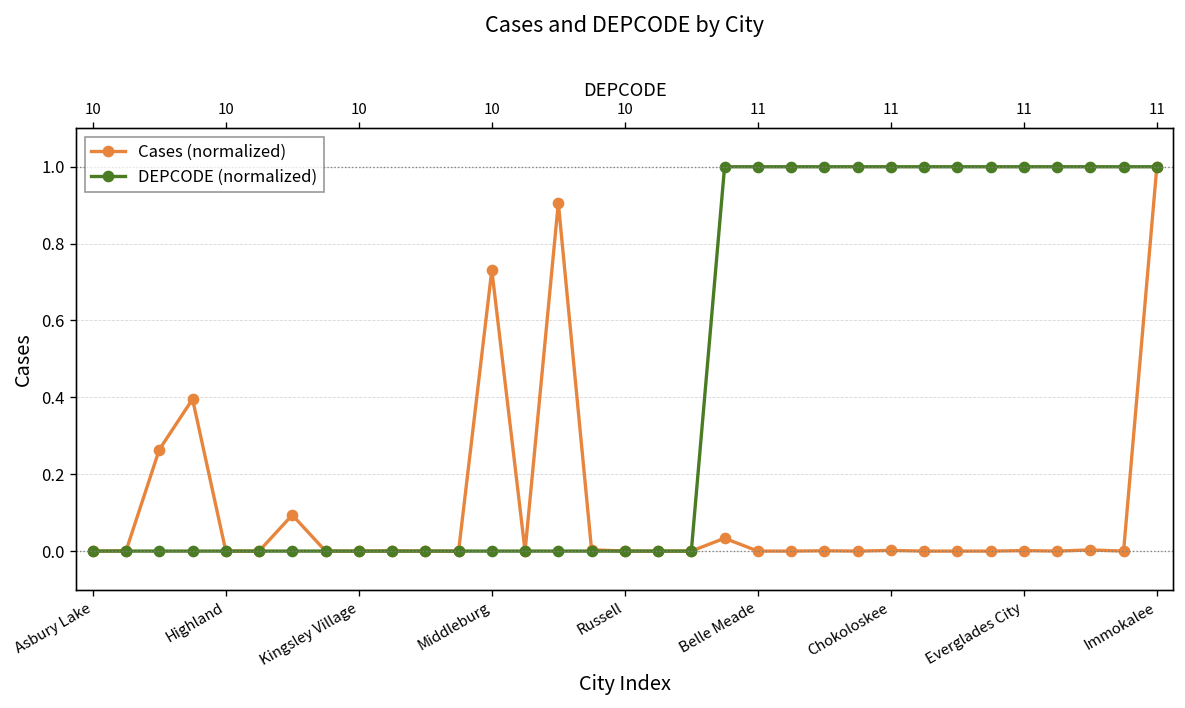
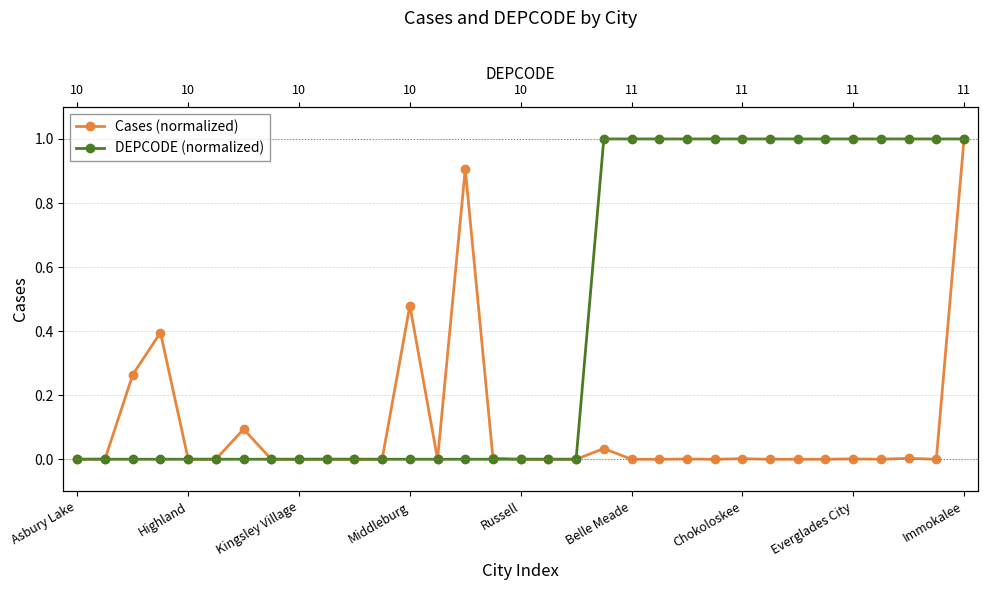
Cases (normalized), Middleburg: 0.73 -> 0.48
